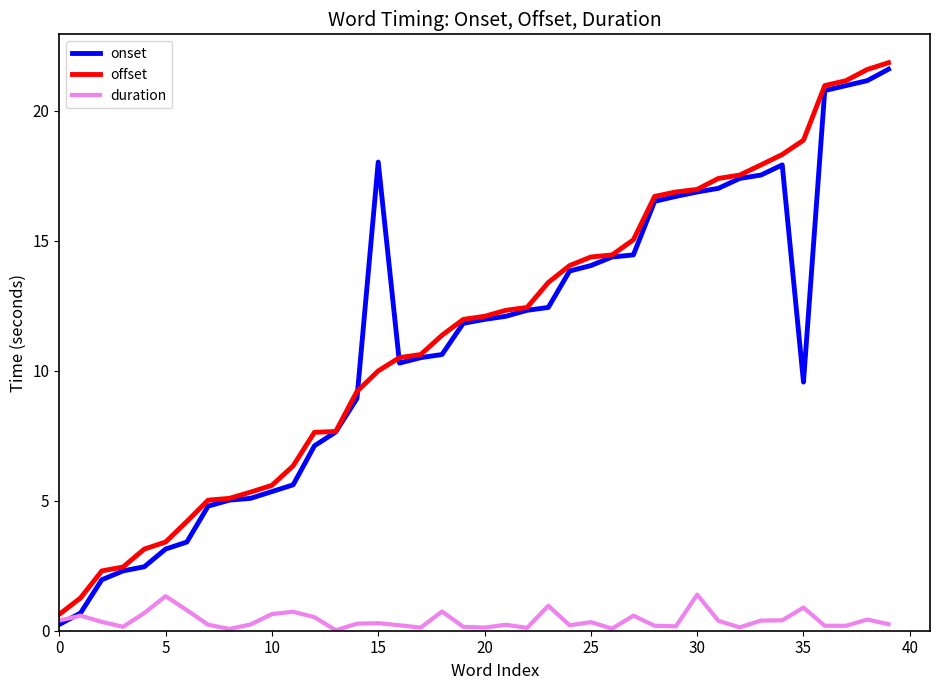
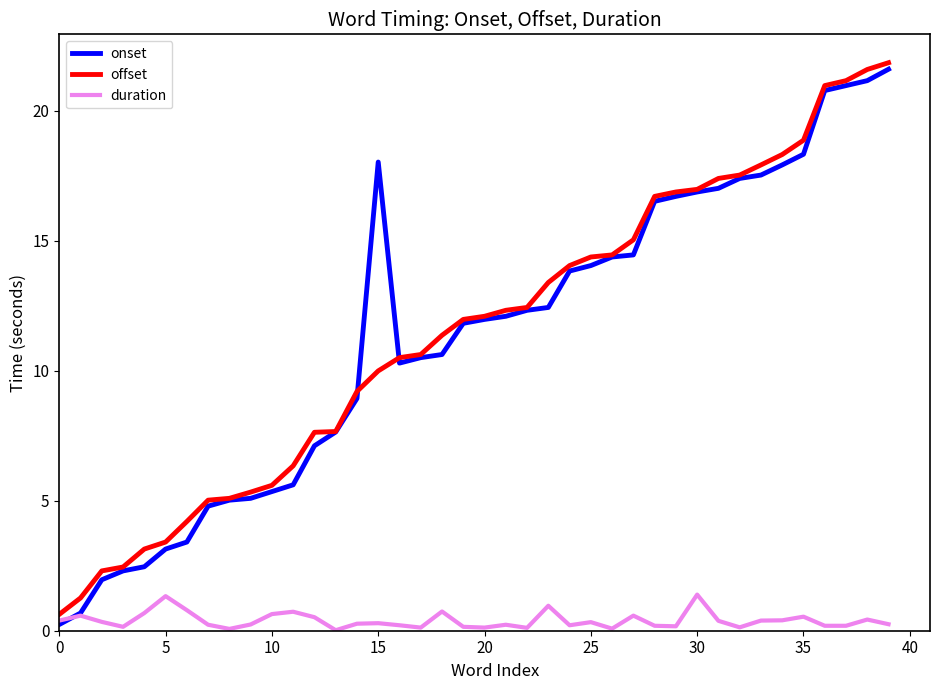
onset, 35: 9.6 -> 18.3
duration, 35: 0.9 -> 0.5
